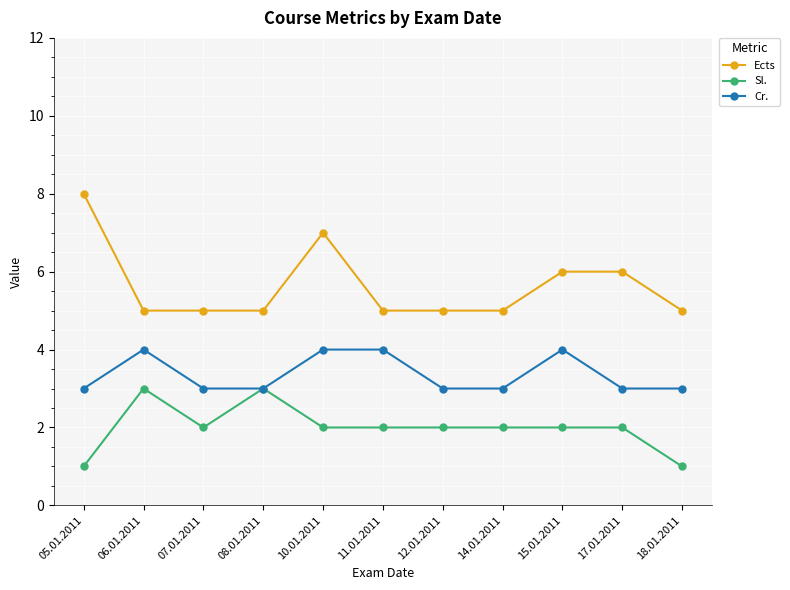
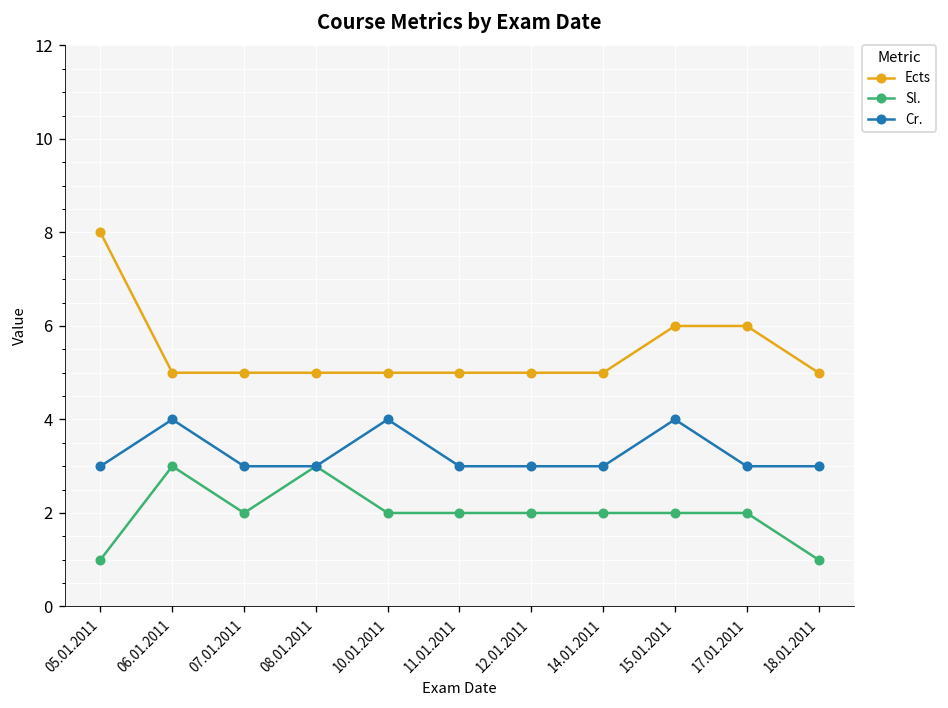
Ects, 10.01.2011: 7 -> 5
Cr., 11.01.2011: 4 -> 3
